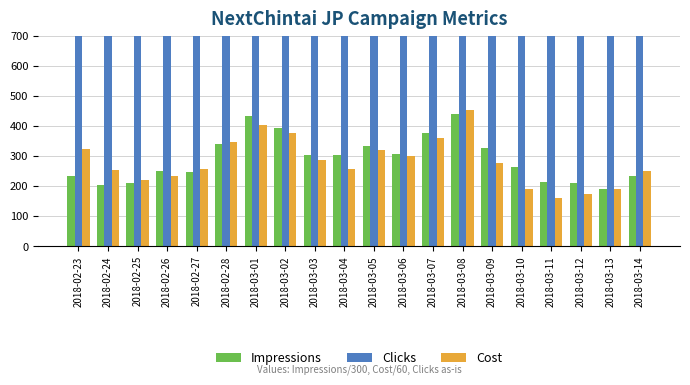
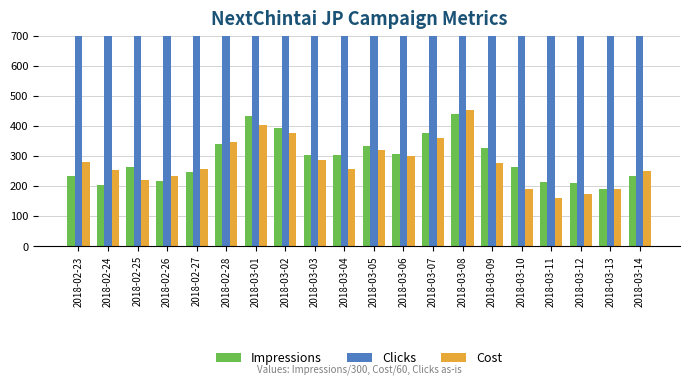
Cost, 2018-02-23: 320 -> 280
Impressions, 2018-02-25: 210 -> 260
Impressions, 2018-02-26: 250 -> 220
